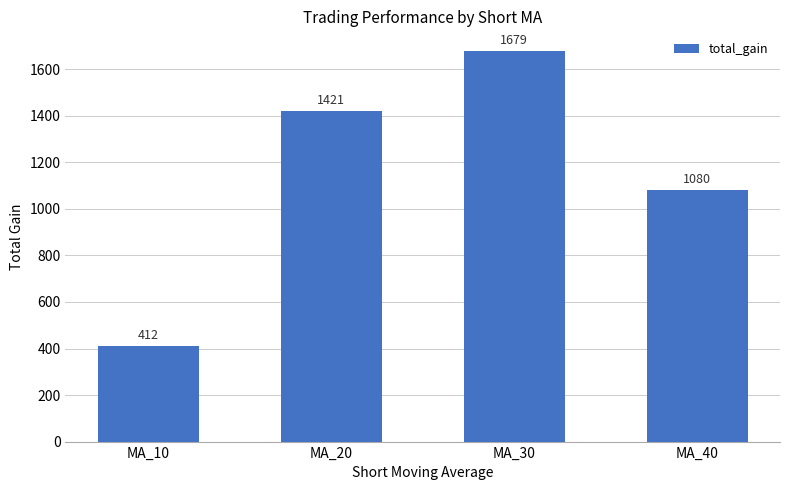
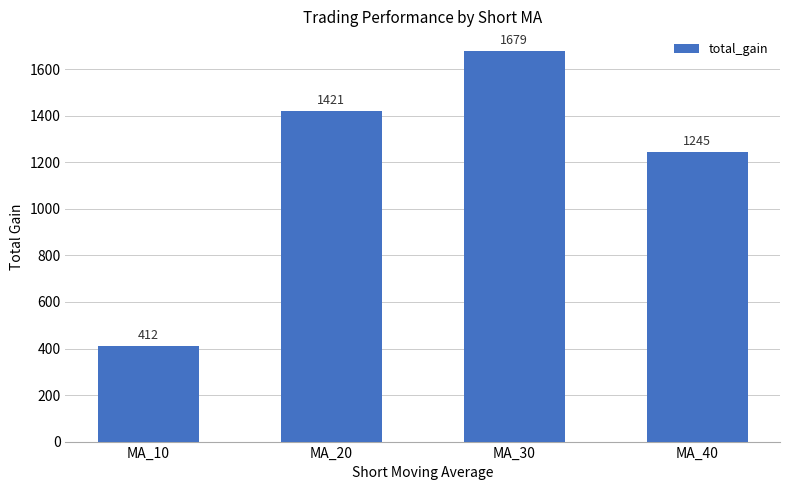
MA_40: 1080 -> 1245
